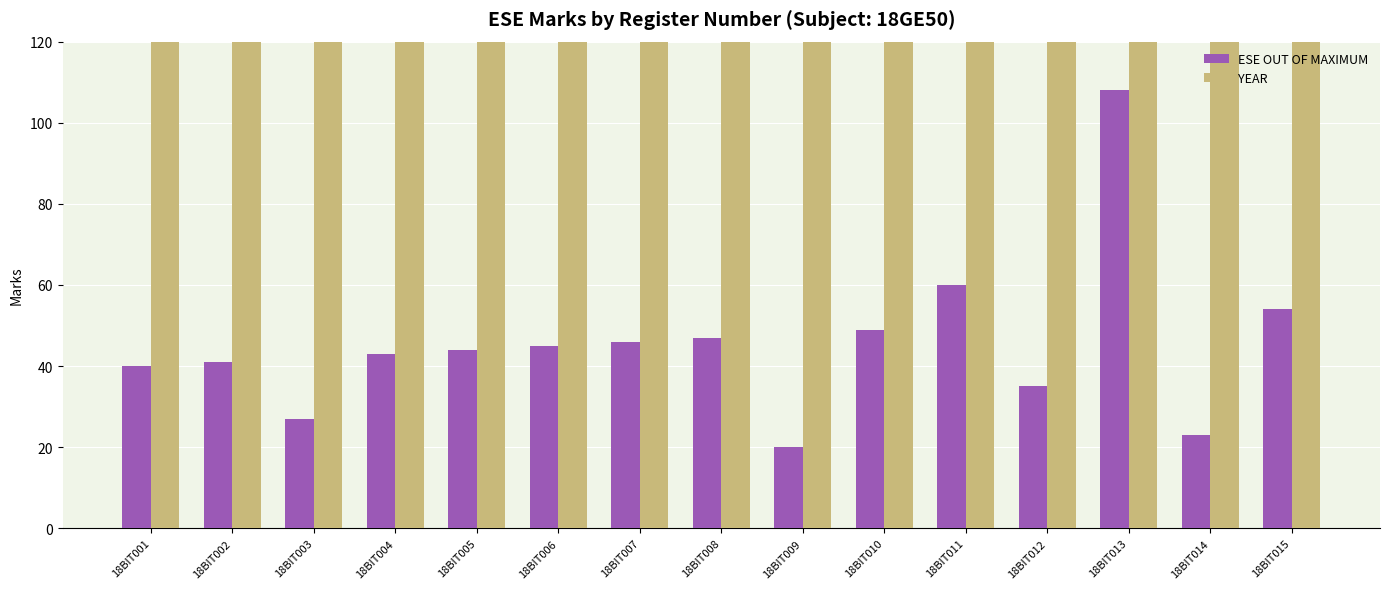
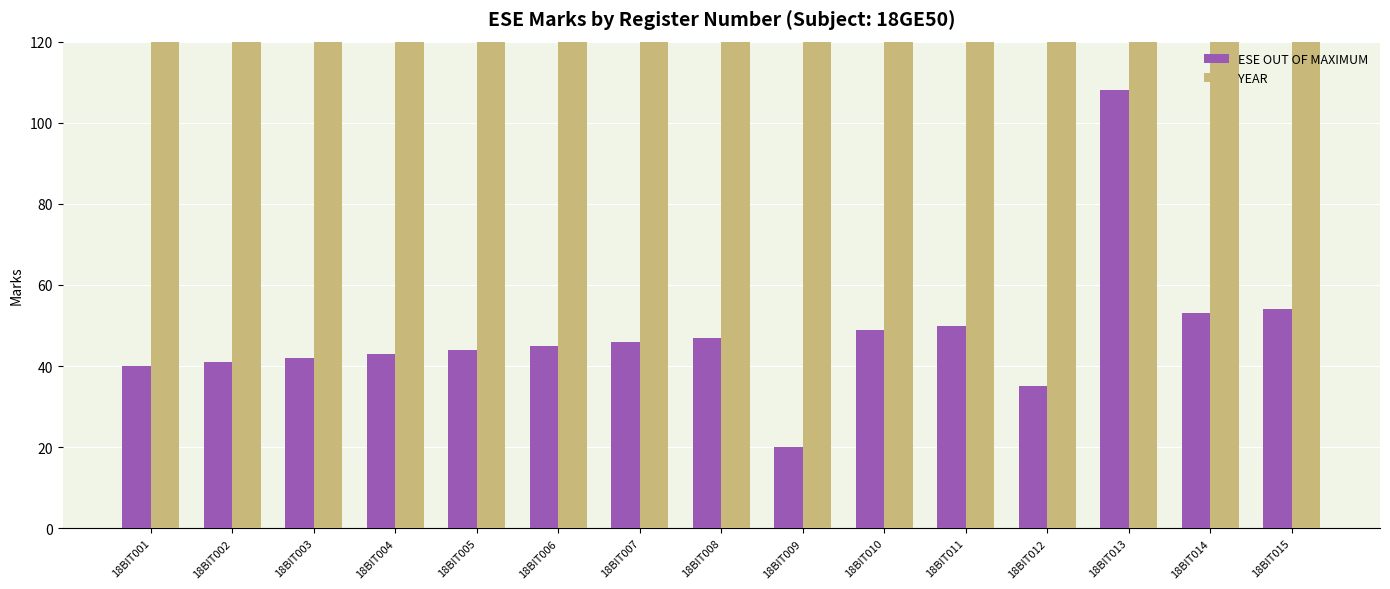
ESE OUT OF MAXIMUM, 18BIT003: 27 -> 42
ESE OUT OF MAXIMUM, 18BIT011: 60 -> 50
ESE OUT OF MAXIMUM, 18BIT014: 23 -> 53
